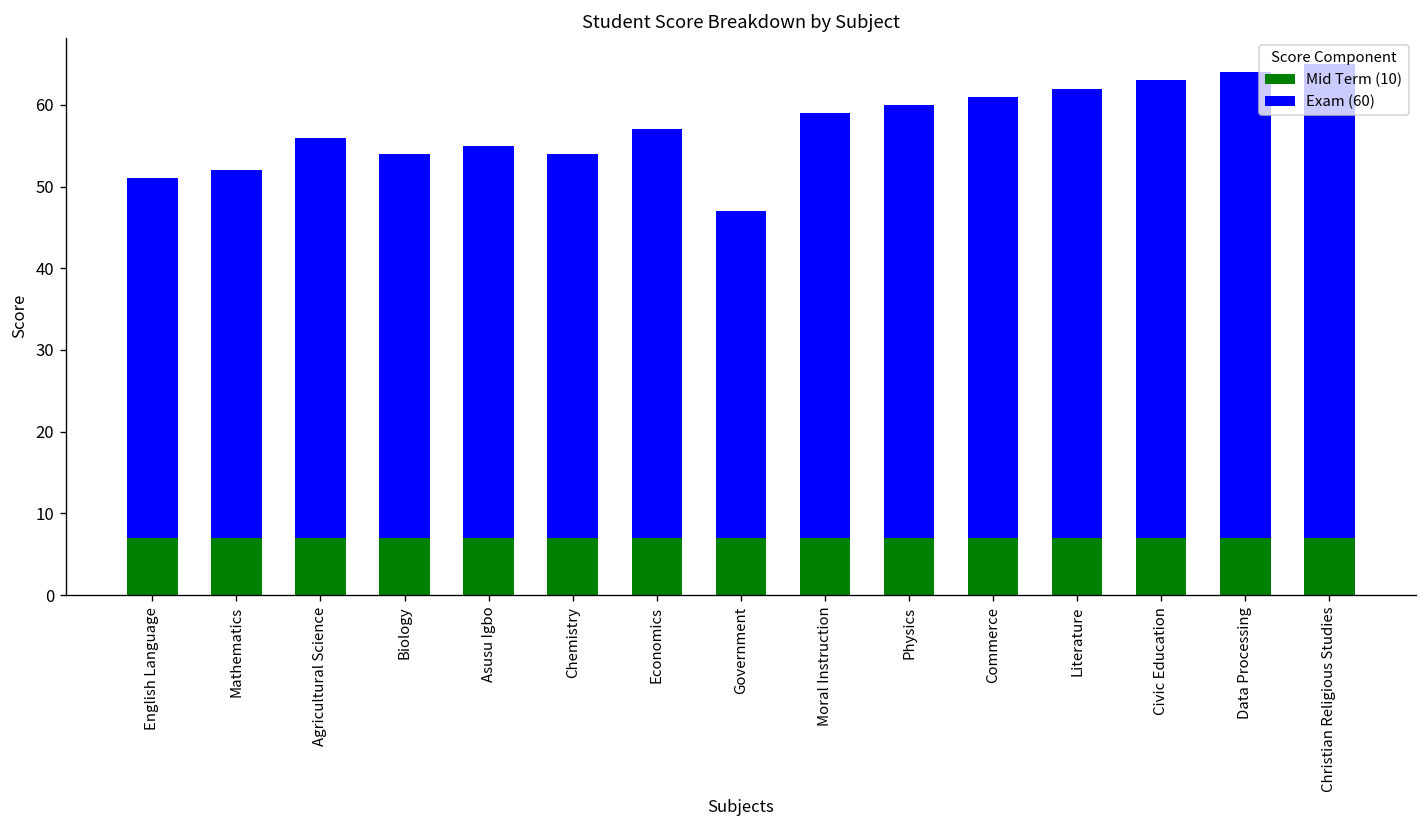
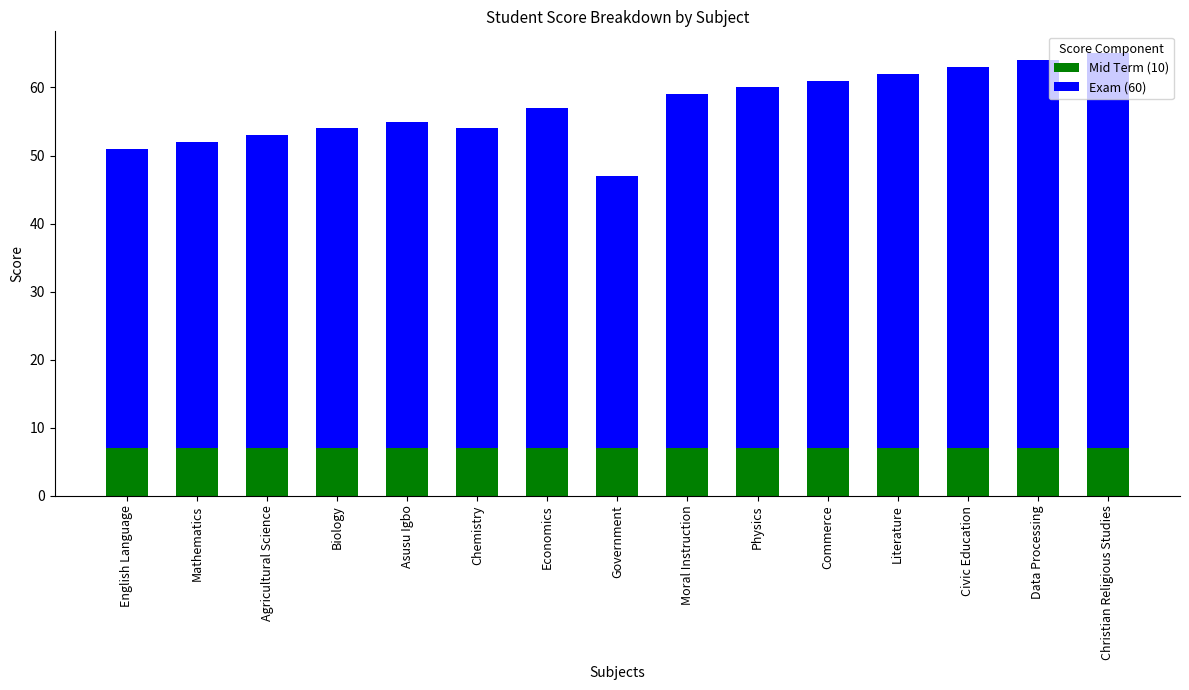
Exam (60), Agricultural Science: 49 -> 46
